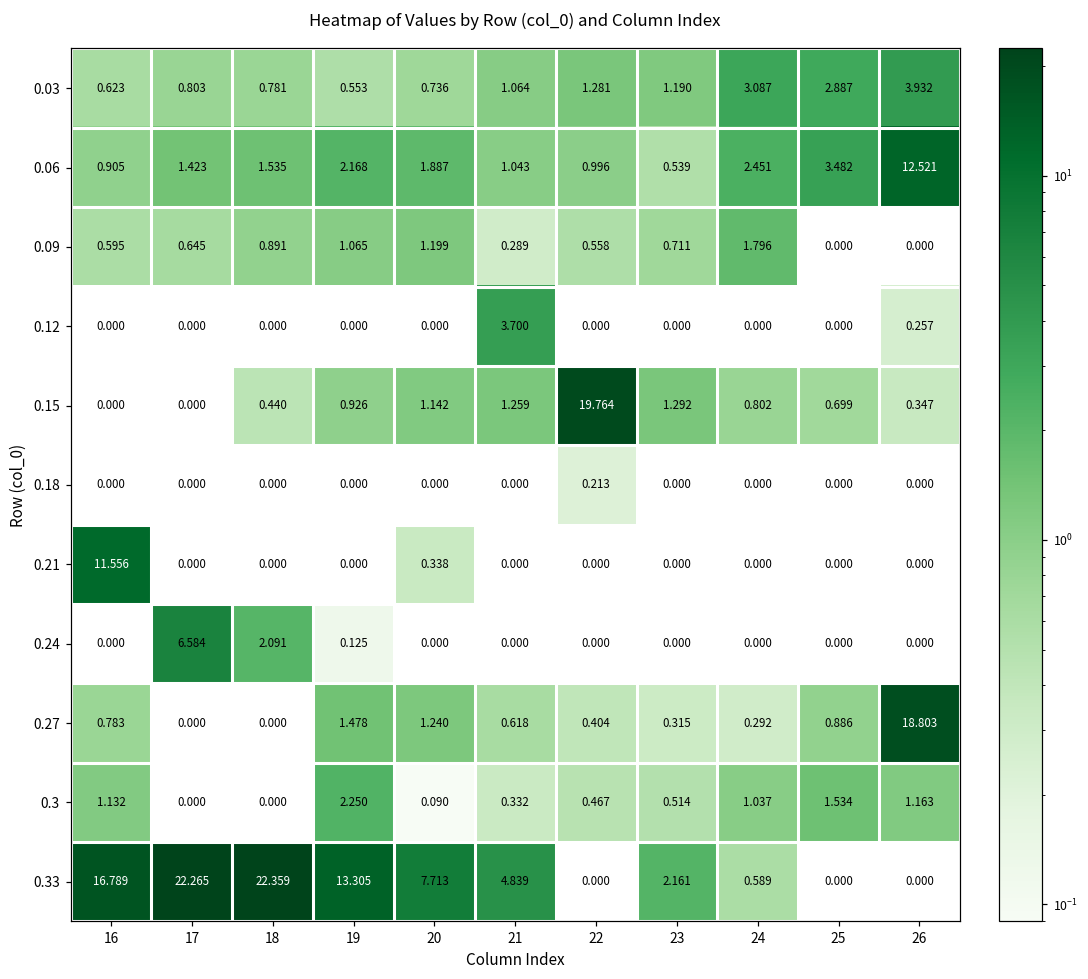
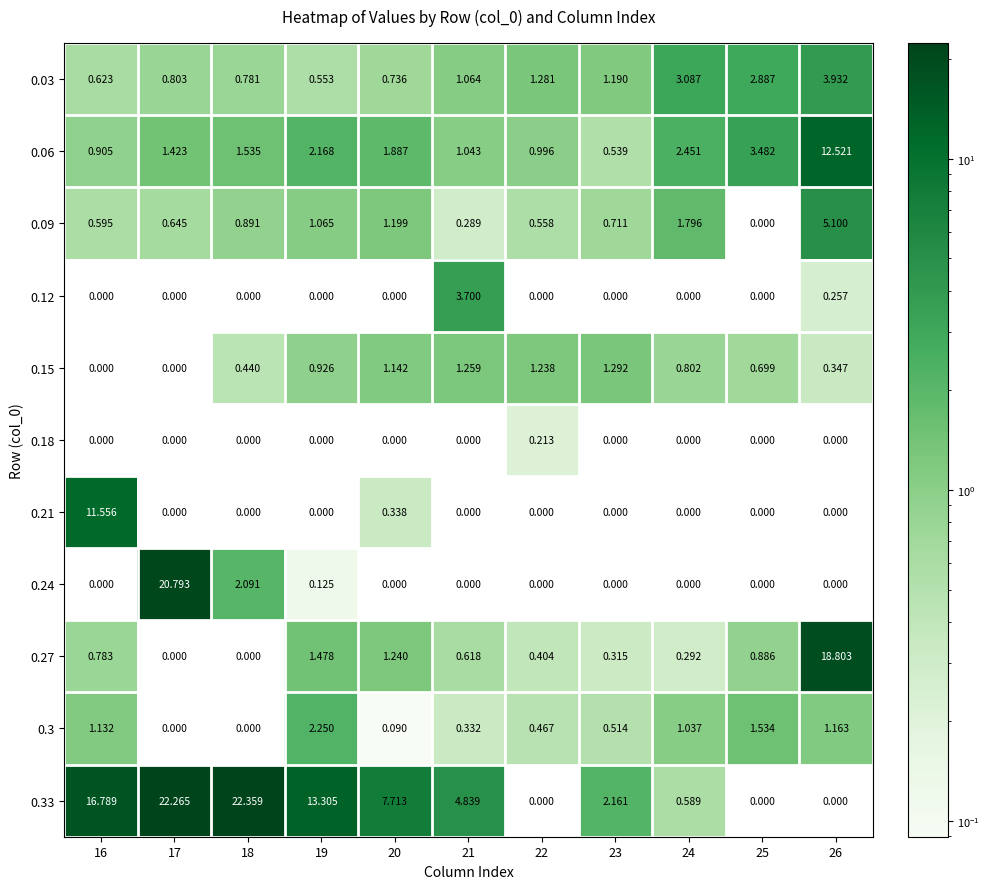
0.09, 26: 0.000 -> 5.100
0.15, 22: 19.764 -> 1.238
0.24, 17: 6.584 -> 20.793
